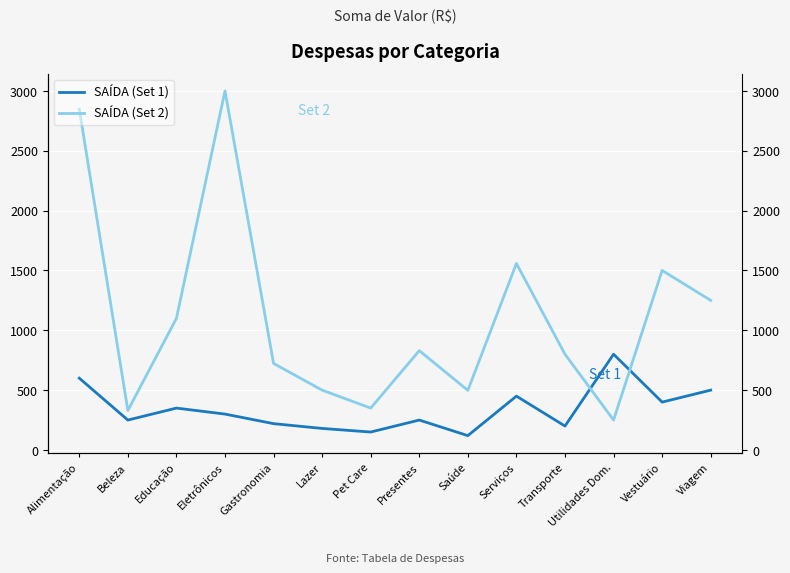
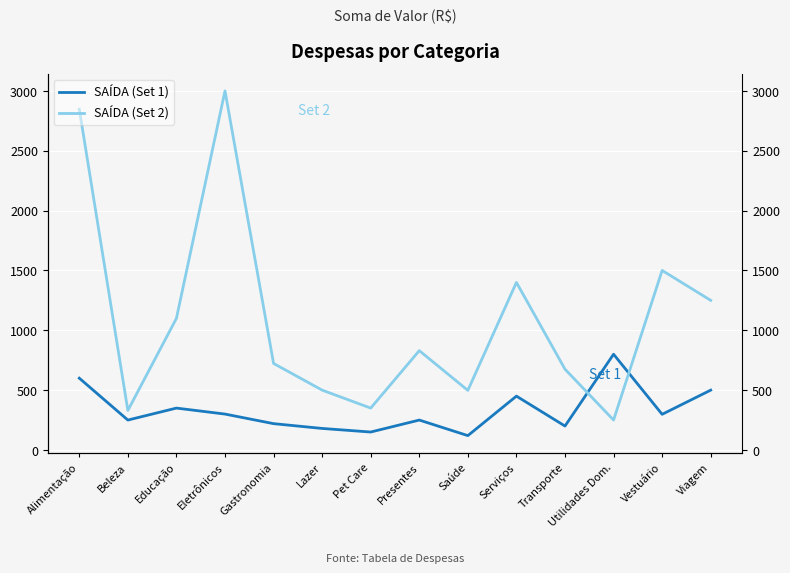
SAÍDA (Set 2), Serviços: 1560 -> 1400
SAÍDA (Set 2), Transporte: 800 -> 680
SAÍDA (Set 1), Vestuário: 400 -> 300
